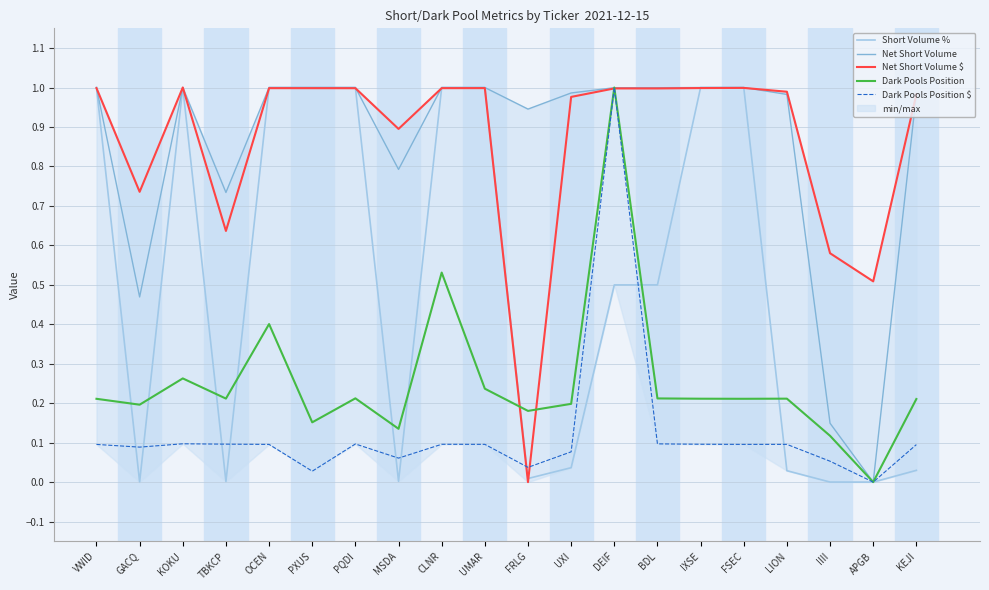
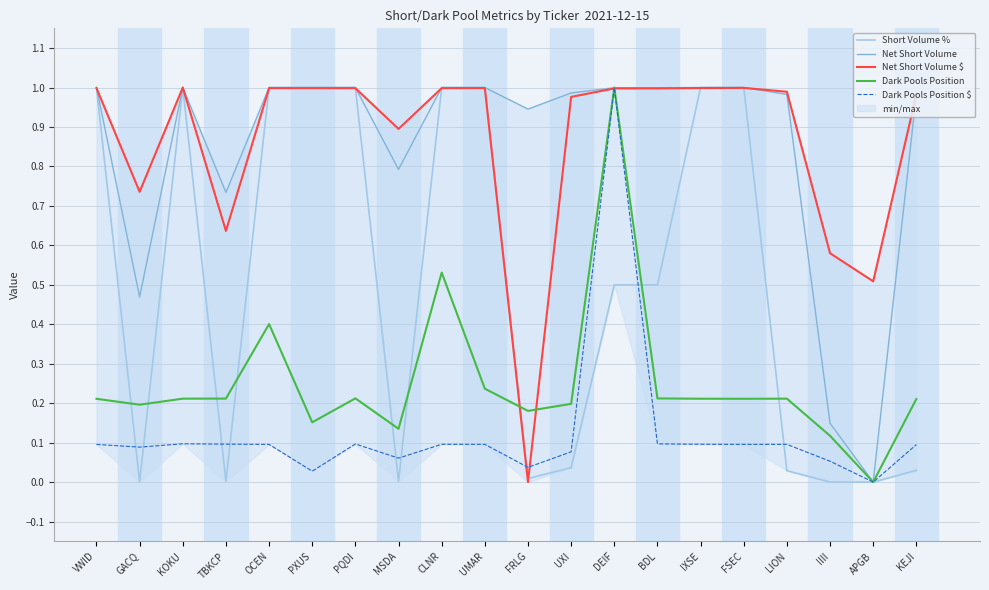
Dark Pools Position, KOKU: 0.26 -> 0.21
